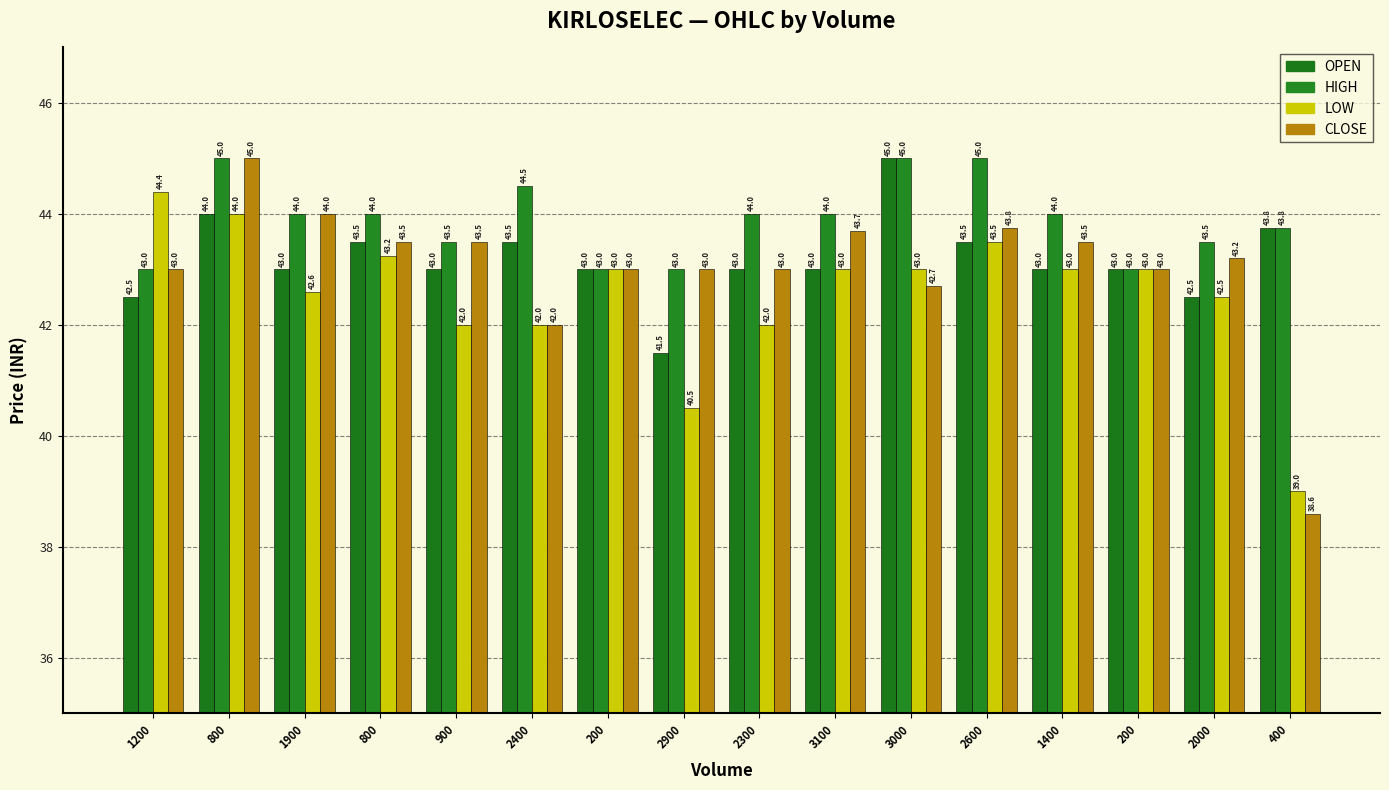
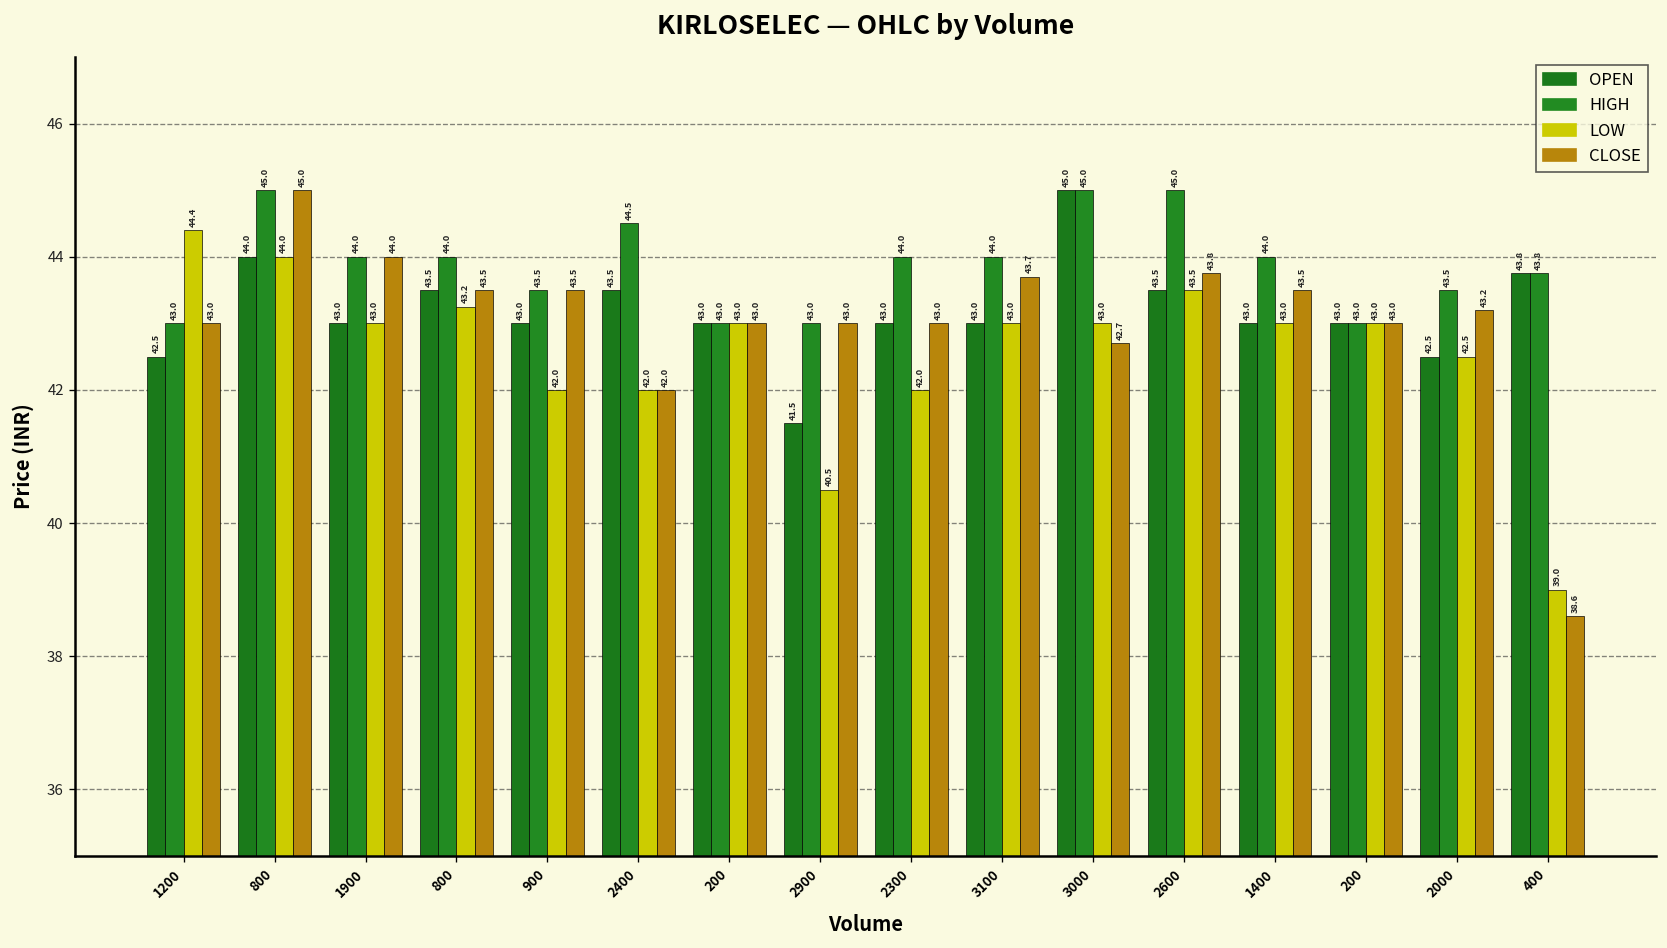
LOW, 1900: 42.6 -> 43.0
